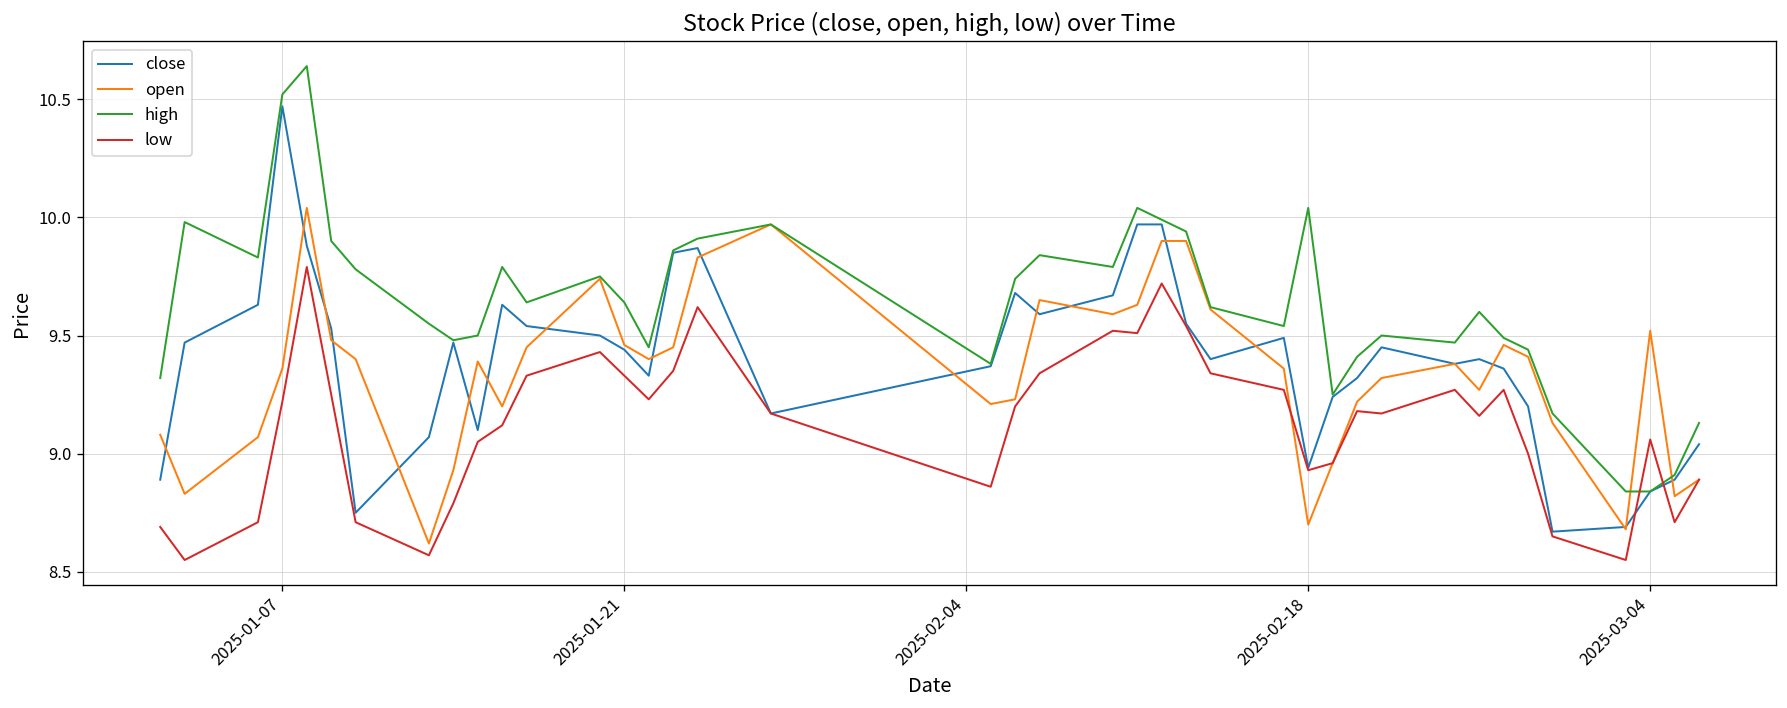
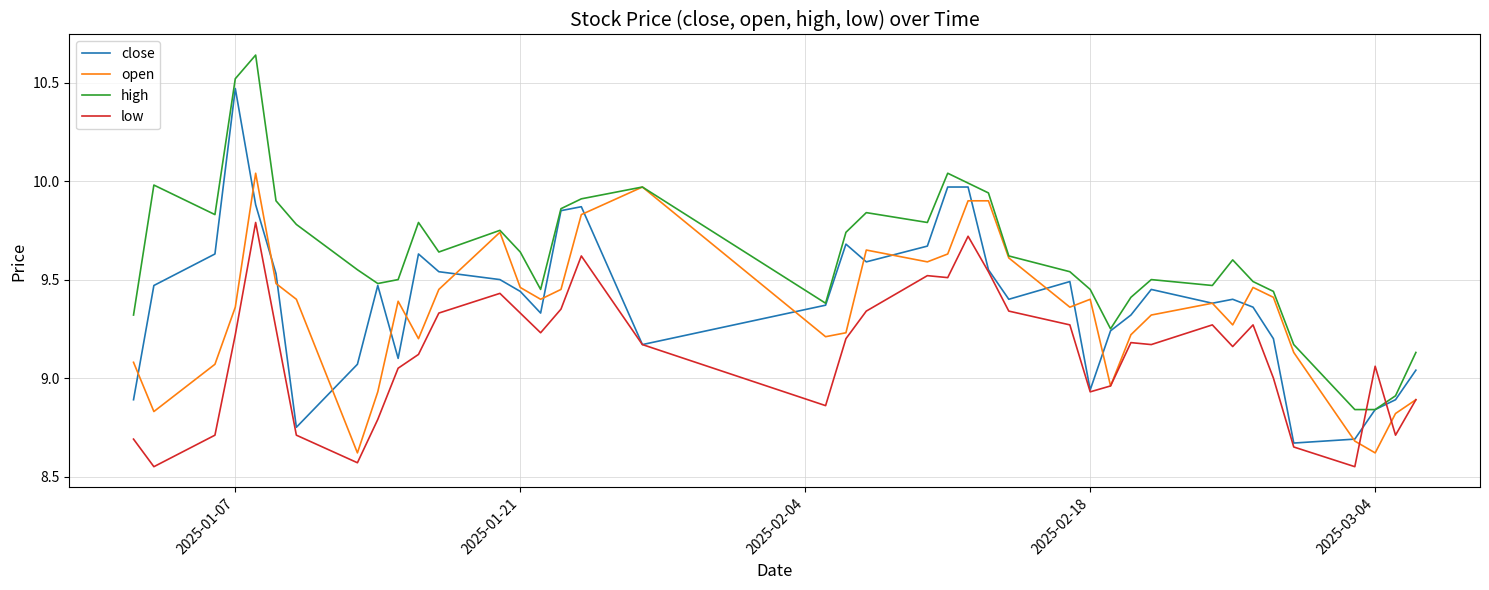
open, 2025-02-18: 8.7 -> 9.4
high, 2025-02-18: 10.04 -> 9.45
open, 2025-03-04: 9.52 -> 8.62
